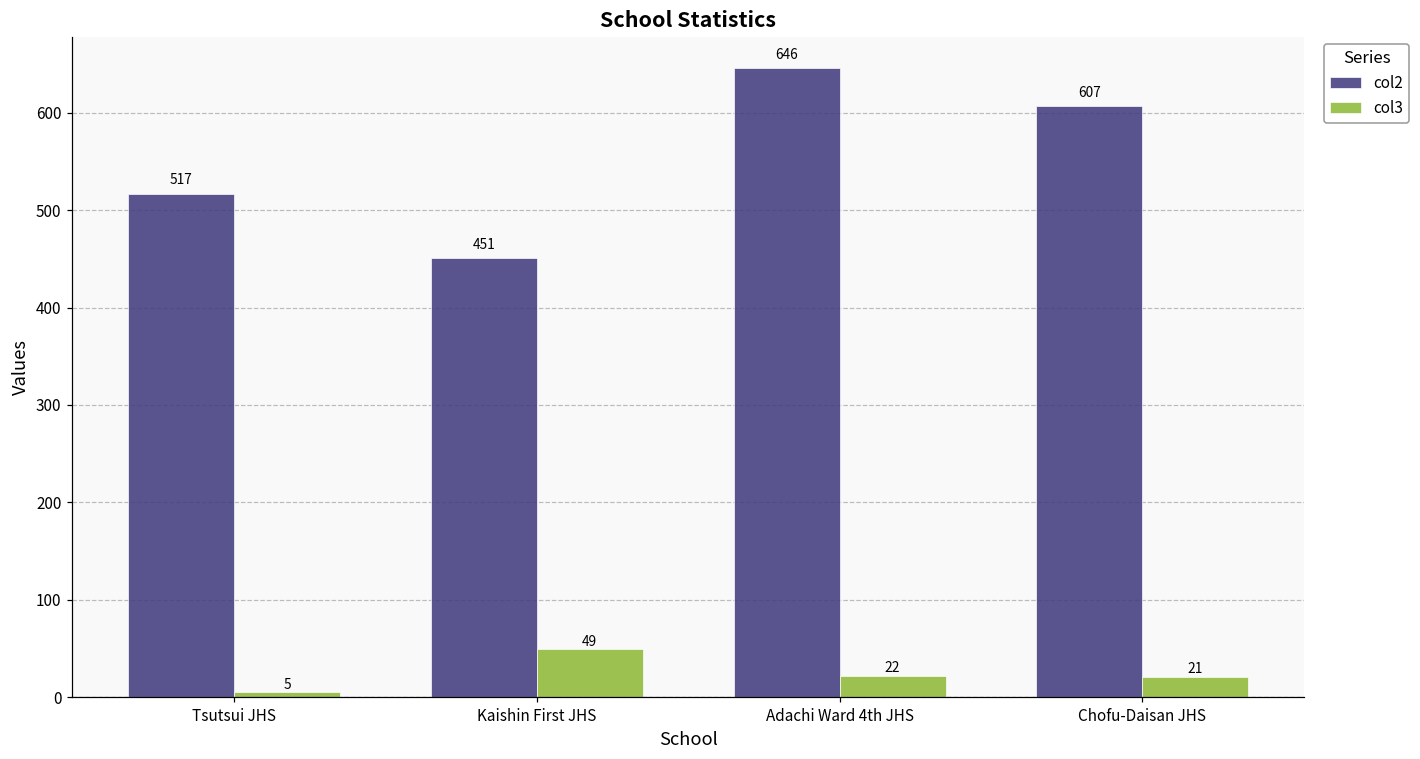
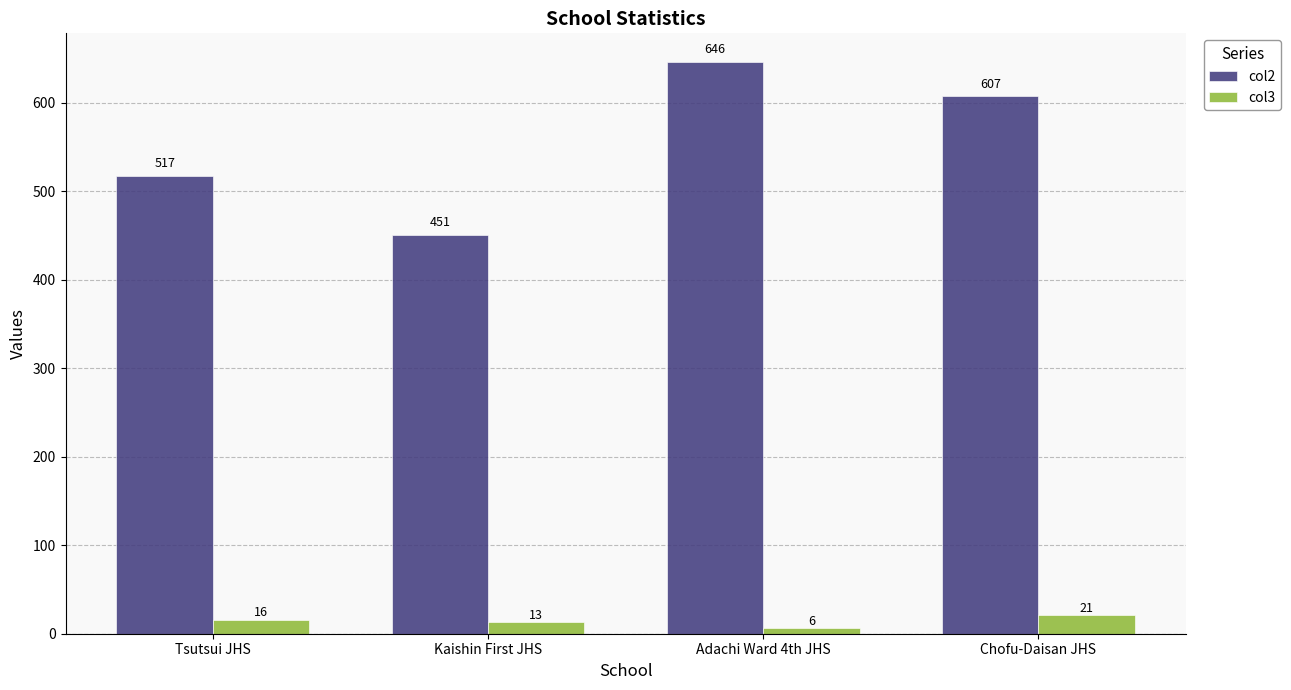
col3, Tsutsui JHS: 5 -> 16
col3, Kaishin First JHS: 49 -> 13
col3, Adachi Ward 4th JHS: 22 -> 6
